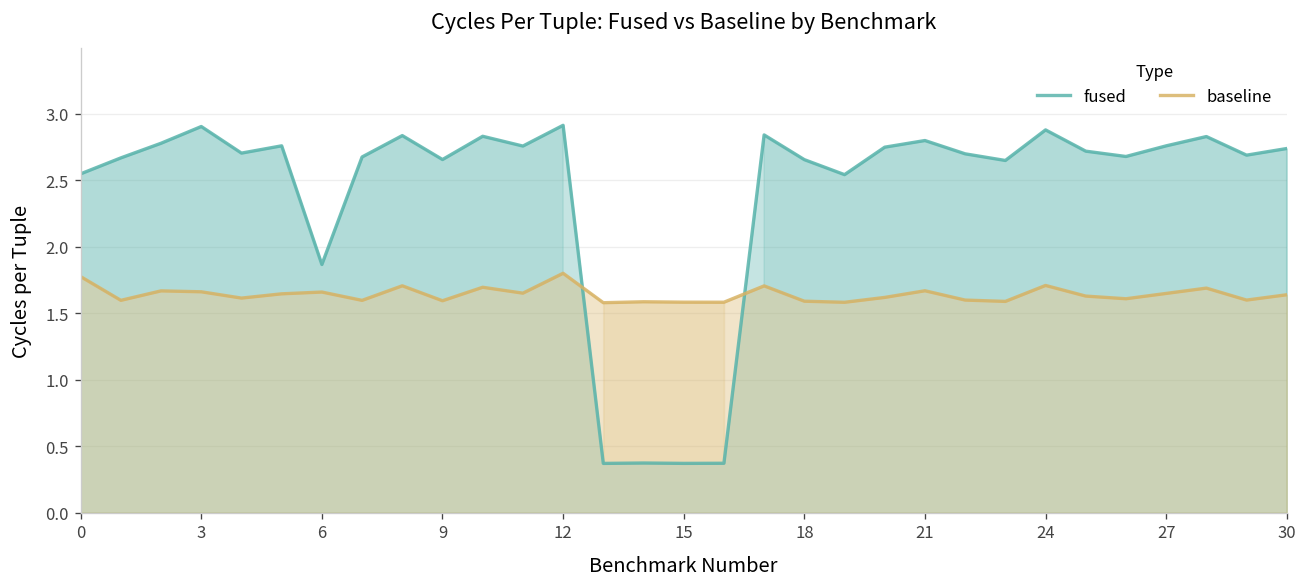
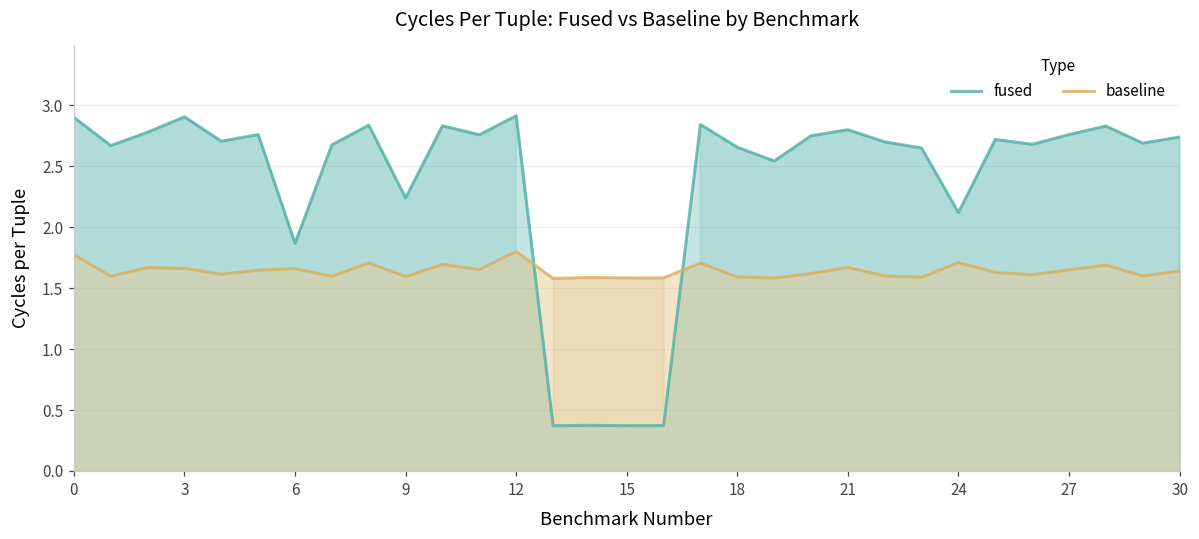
fused, 0: 2.55 -> 2.90
fused, 9: 2.66 -> 2.24
fused, 24: 2.88 -> 2.12
